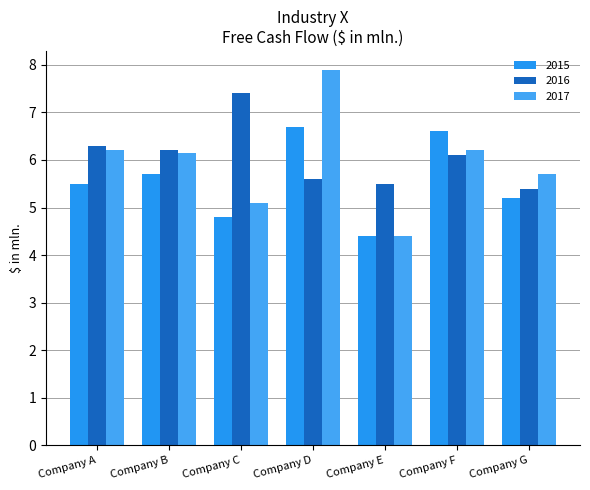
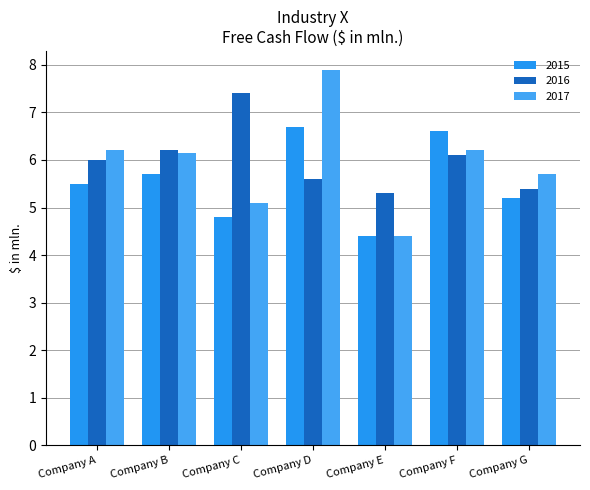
2016, Company A: 6.3 -> 6.0
2016, Company E: 5.5 -> 5.3
